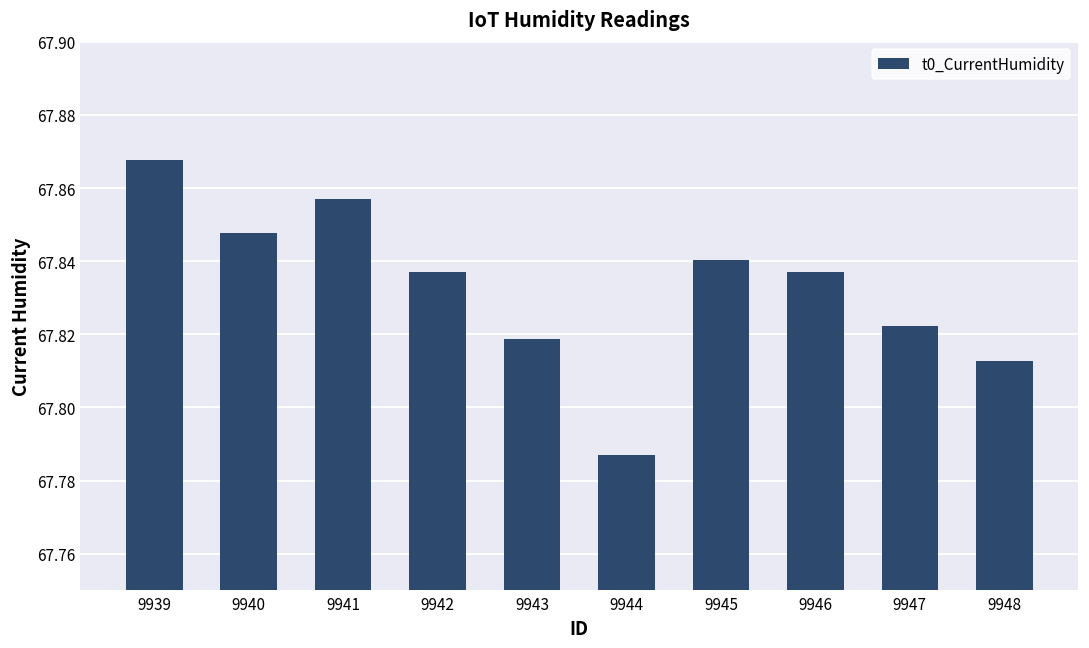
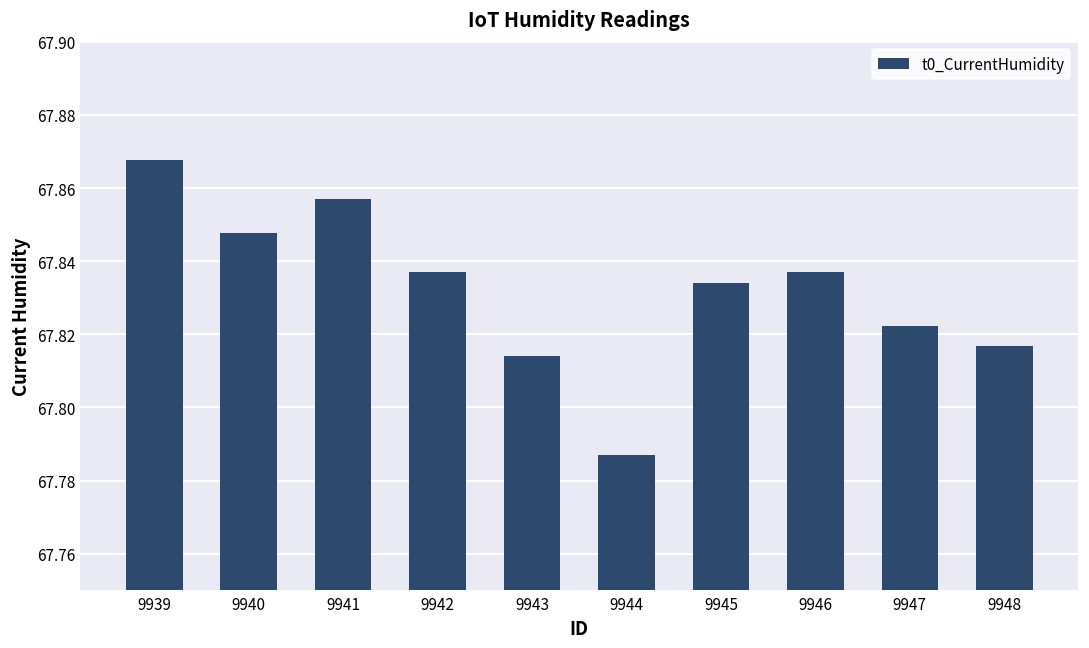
9943: 67.819 -> 67.814
9945: 67.840 -> 67.834
9948: 67.813 -> 67.817
